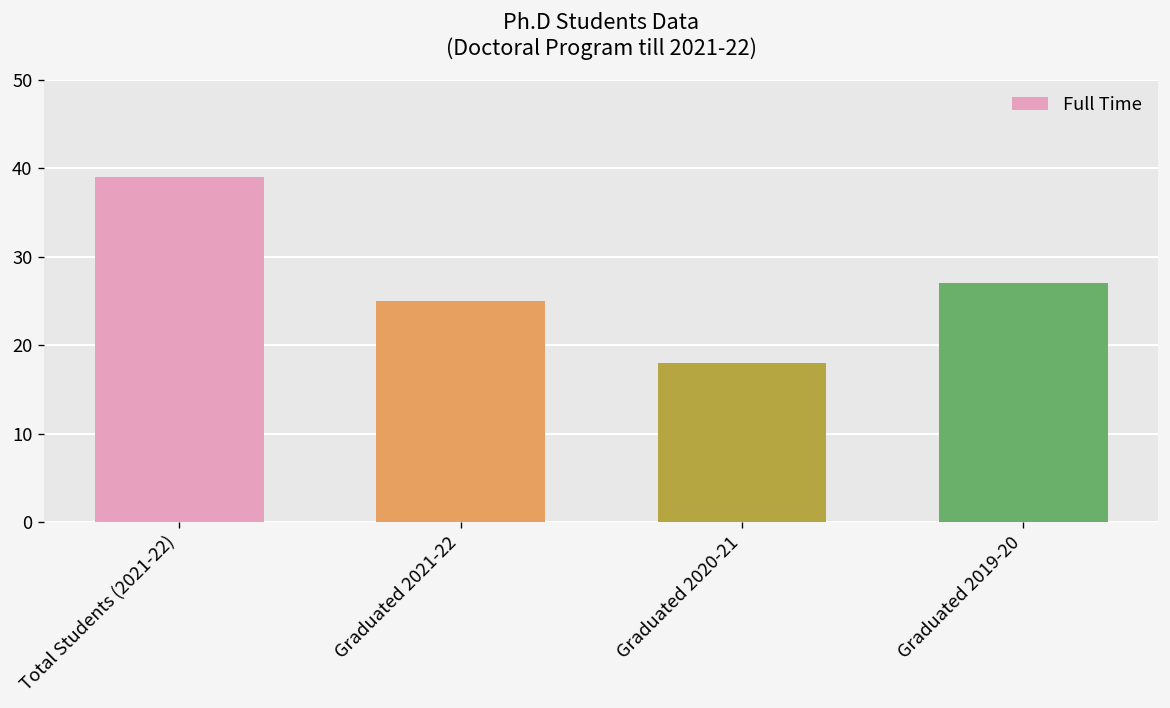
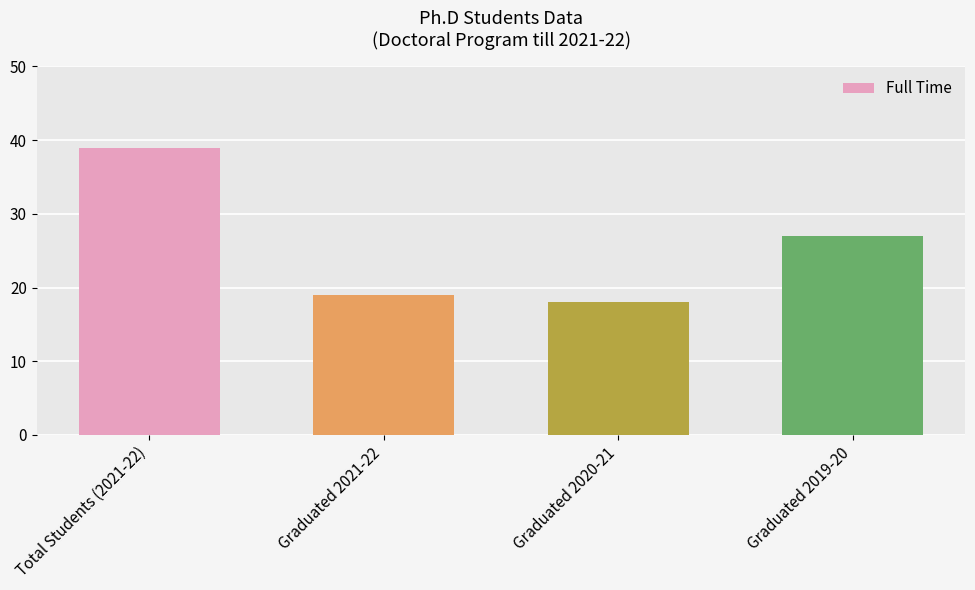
Graduated 2021-22: 25 -> 19
